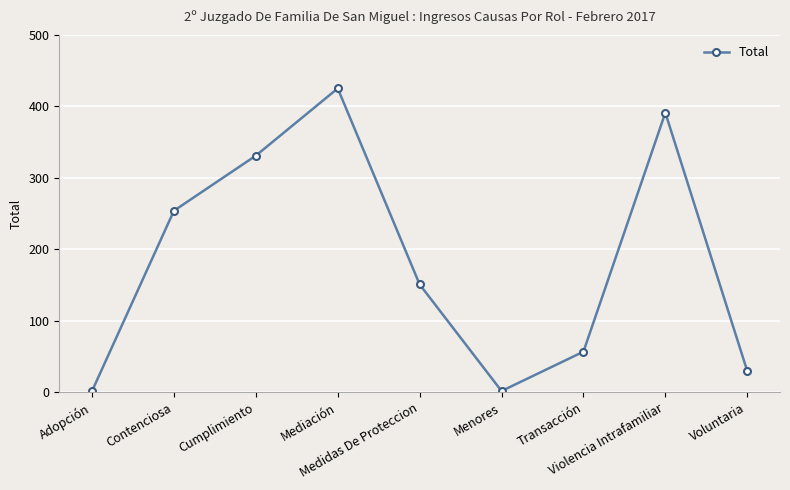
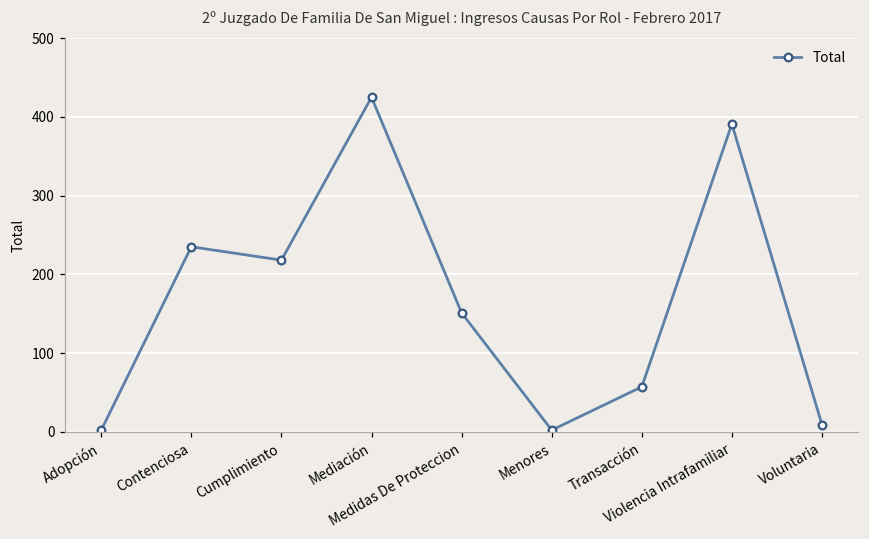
Contenciosa: 250 -> 240
Cumplimiento: 330 -> 220
Voluntaria: 30 -> 10
